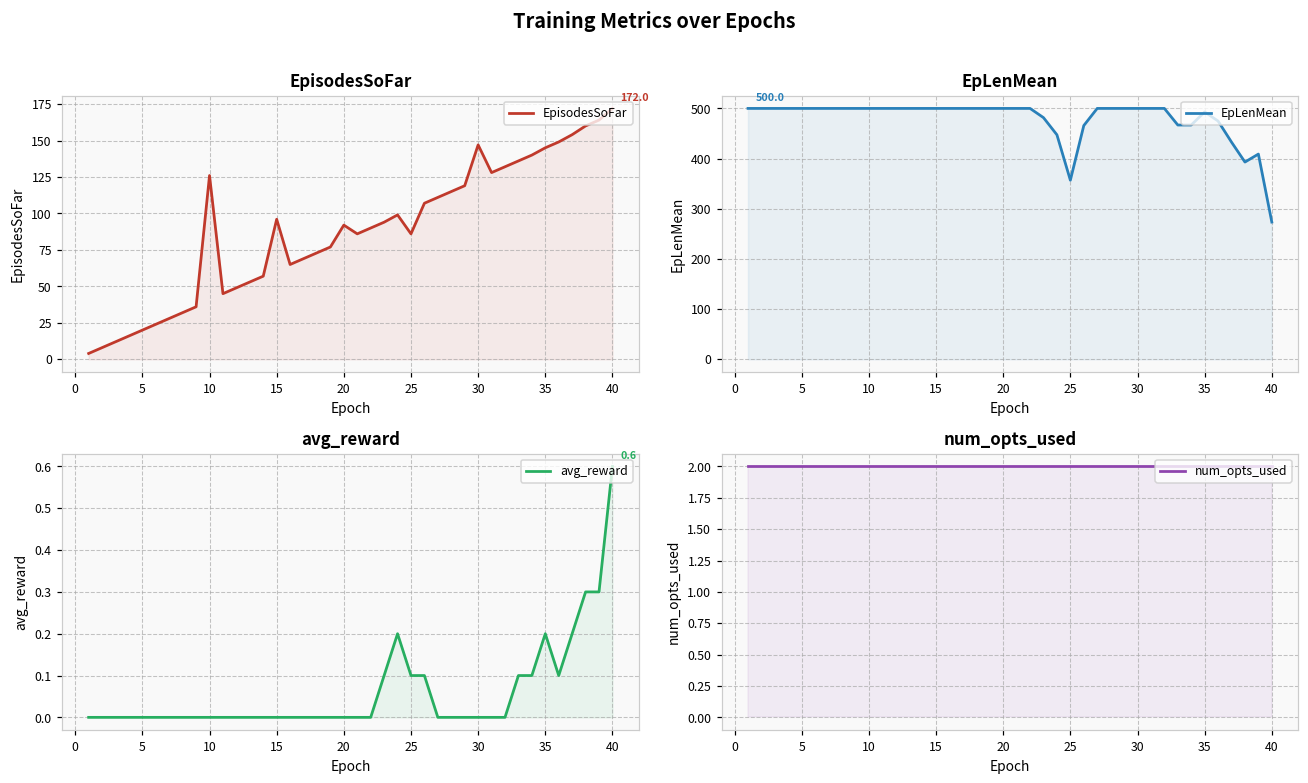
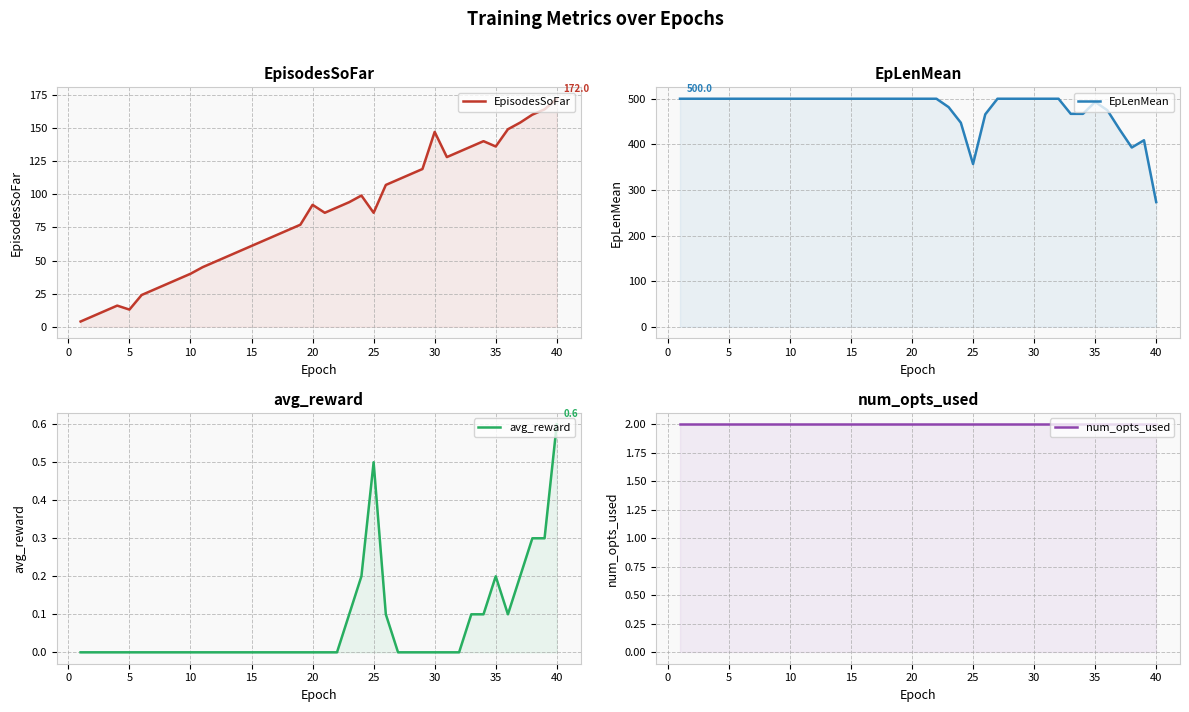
EpisodesSoFar, 5: 20 -> 13
EpisodesSoFar, 10: 126 -> 40
EpisodesSoFar, 15: 96 -> 61
EpisodesSoFar, 35: 145 -> 136
avg_reward, 25: 0.1 -> 0.5
